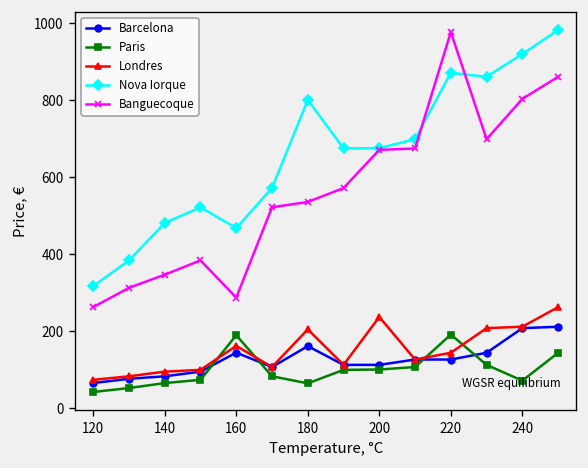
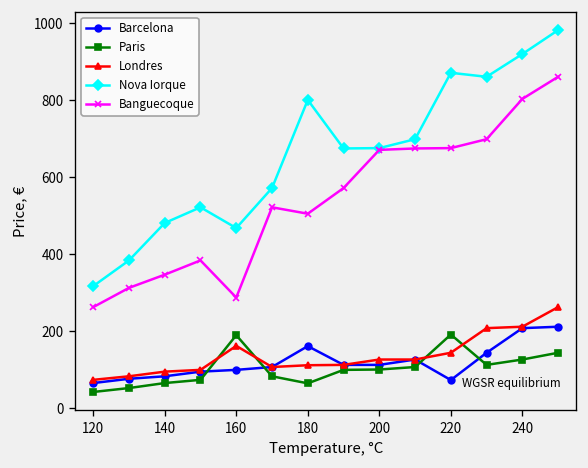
Barcelona, 160: 140 -> 100
Londres, 180: 200 -> 110
Banguecoque, 180: 540 -> 500
Londres, 200: 240 -> 130
Barcelona, 220: 130 -> 70
Banguecoque, 220: 980 -> 680
Paris, 240: 70 -> 130
